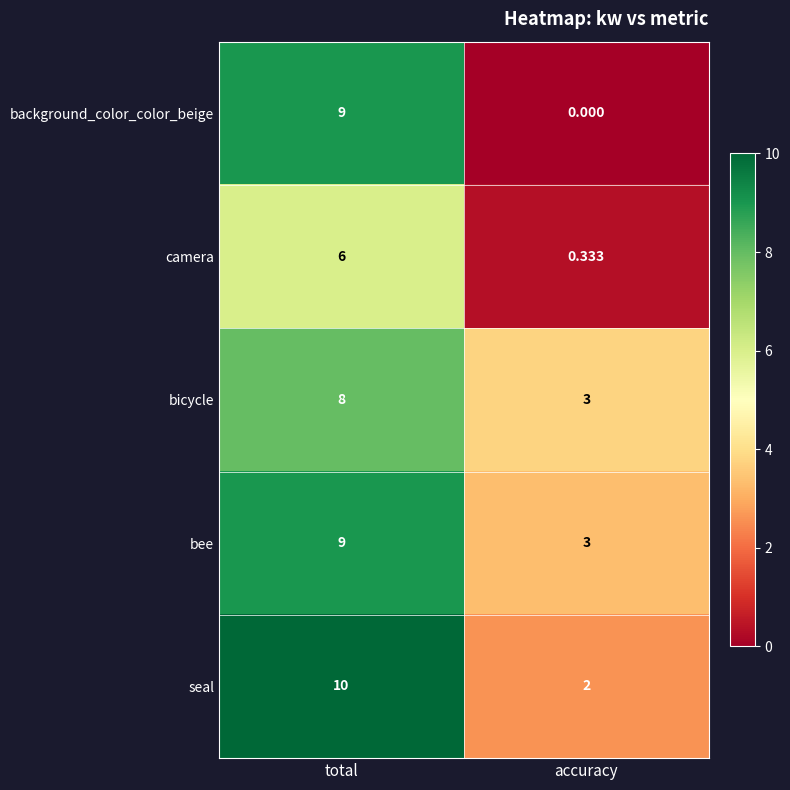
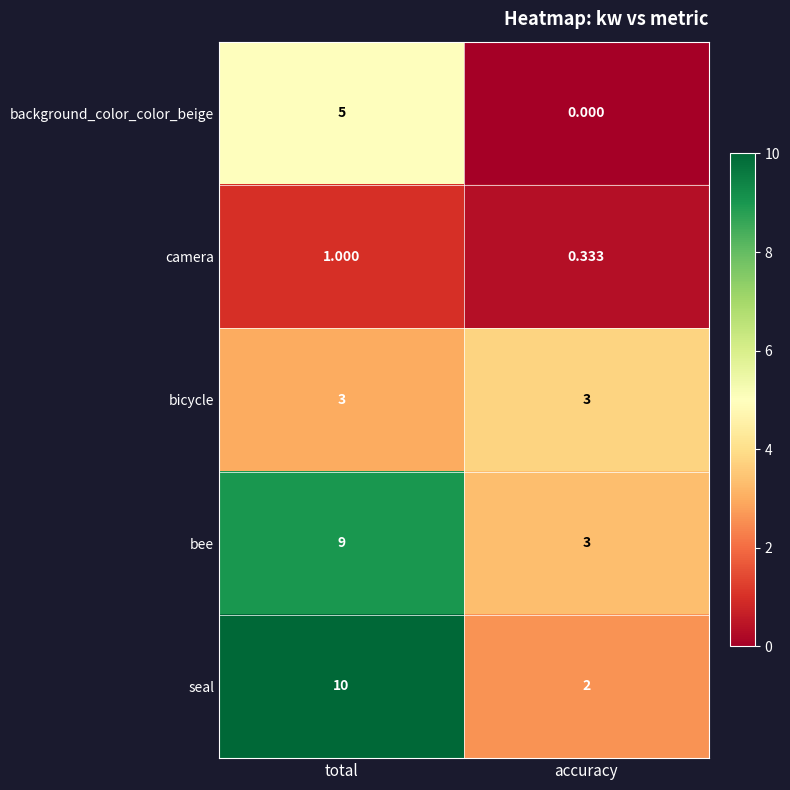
background_color_color_beige, total: 9 -> 5
camera, total: 6 -> 1.000
bicycle, total: 8 -> 3
